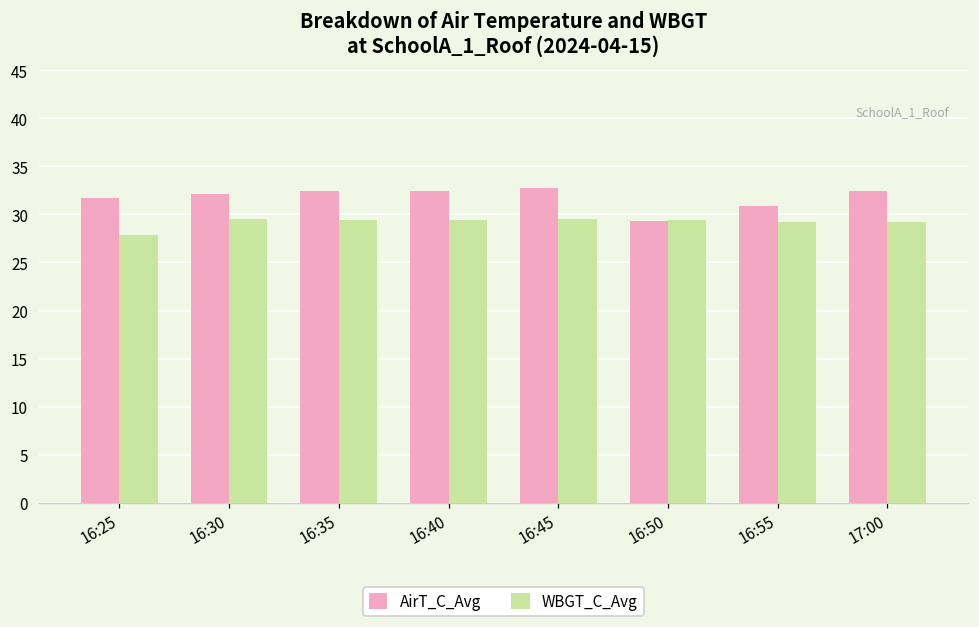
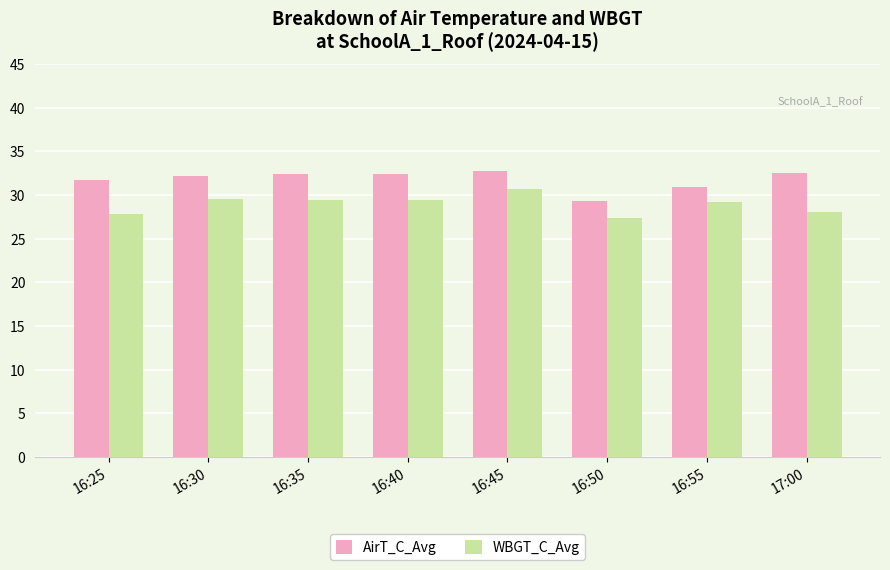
WBGT_C_Avg, 16:45: 30 -> 31
WBGT_C_Avg, 16:50: 29 -> 27
WBGT_C_Avg, 17:00: 29 -> 28
